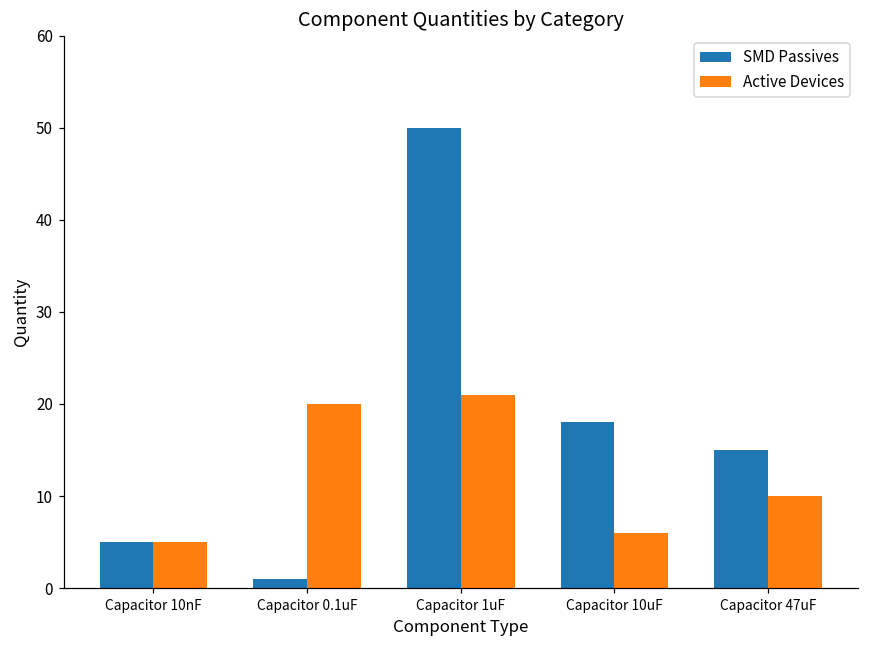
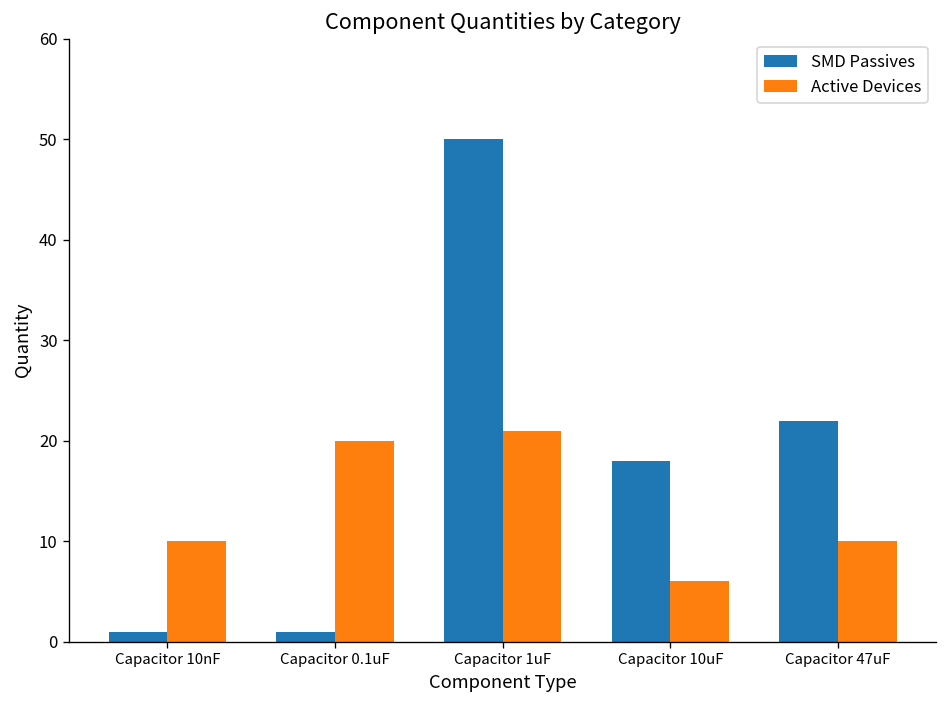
SMD Passives, Capacitor 10nF: 5 -> 1
Active Devices, Capacitor 10nF: 5 -> 10
SMD Passives, Capacitor 47uF: 15 -> 22
